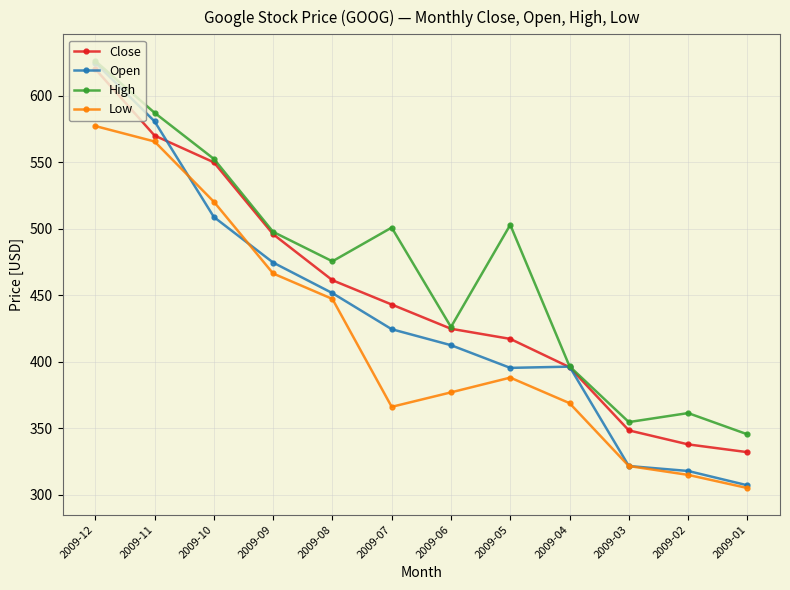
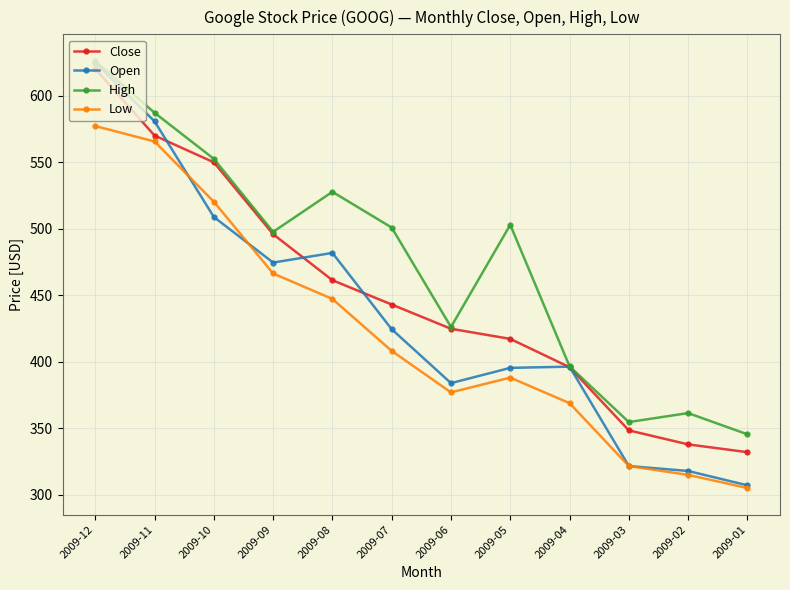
Open, 2009-08: 452 -> 482
High, 2009-08: 476 -> 528
Low, 2009-07: 366 -> 408
Open, 2009-06: 413 -> 384
